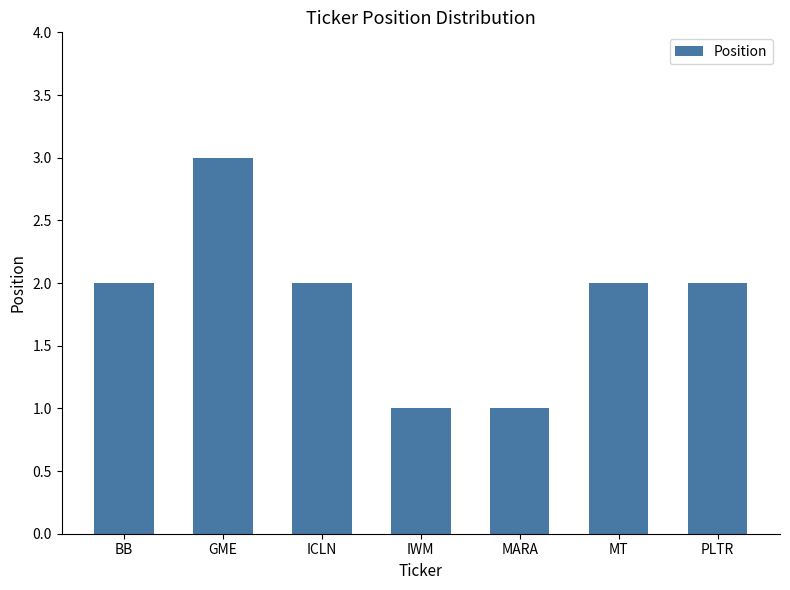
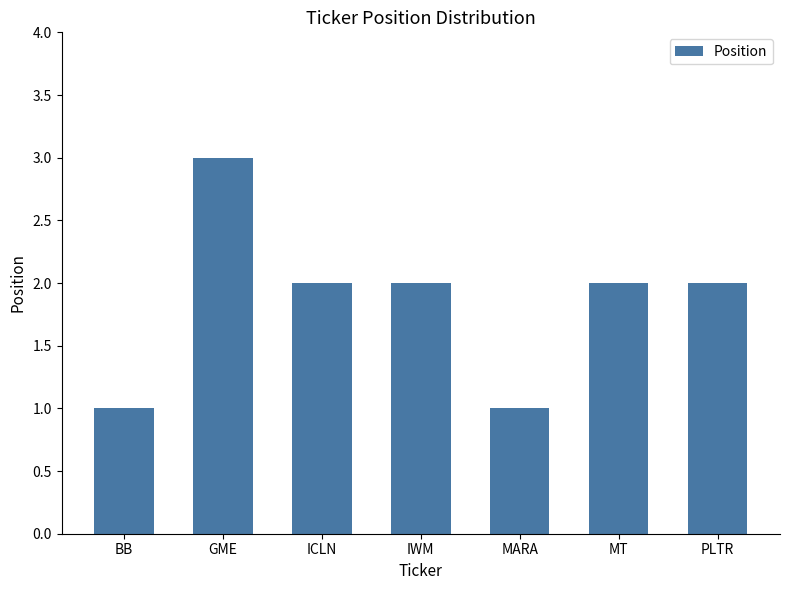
BB: 2 -> 1
IWM: 1 -> 2
